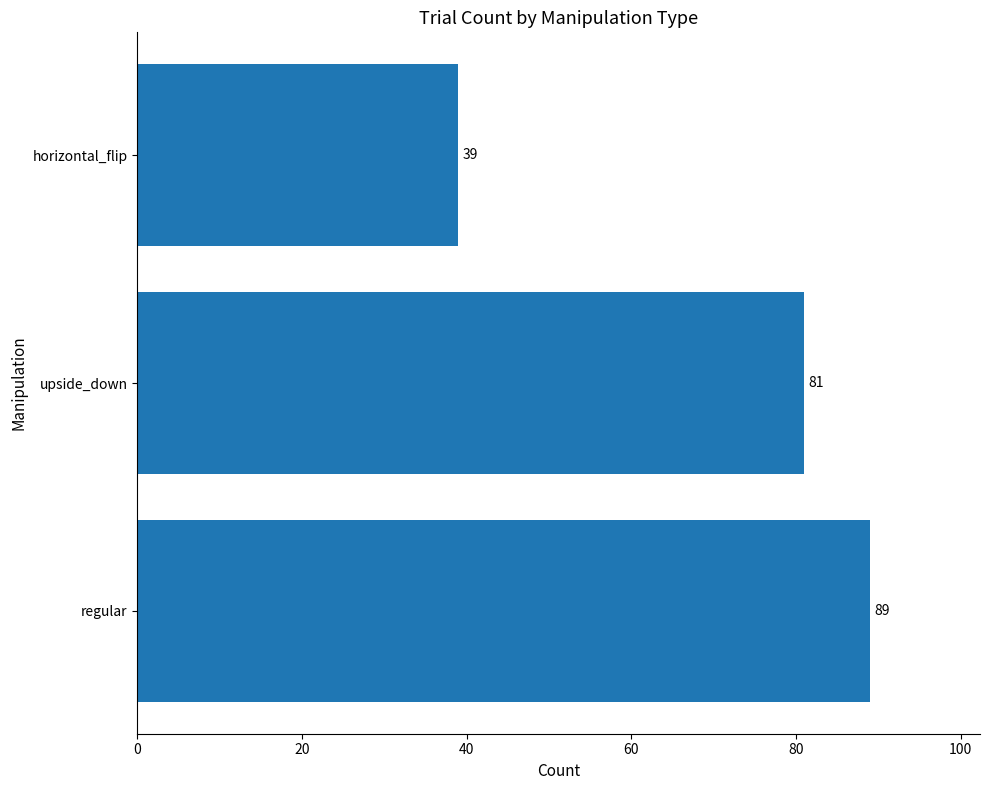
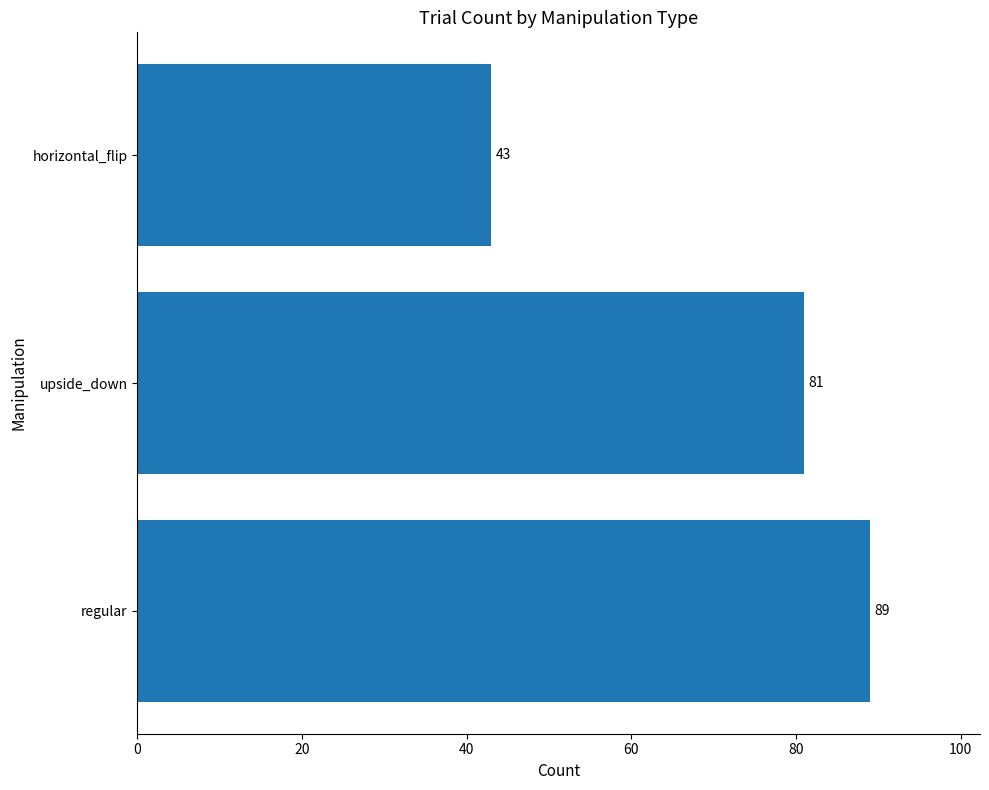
horizontal_flip: 39 -> 43
